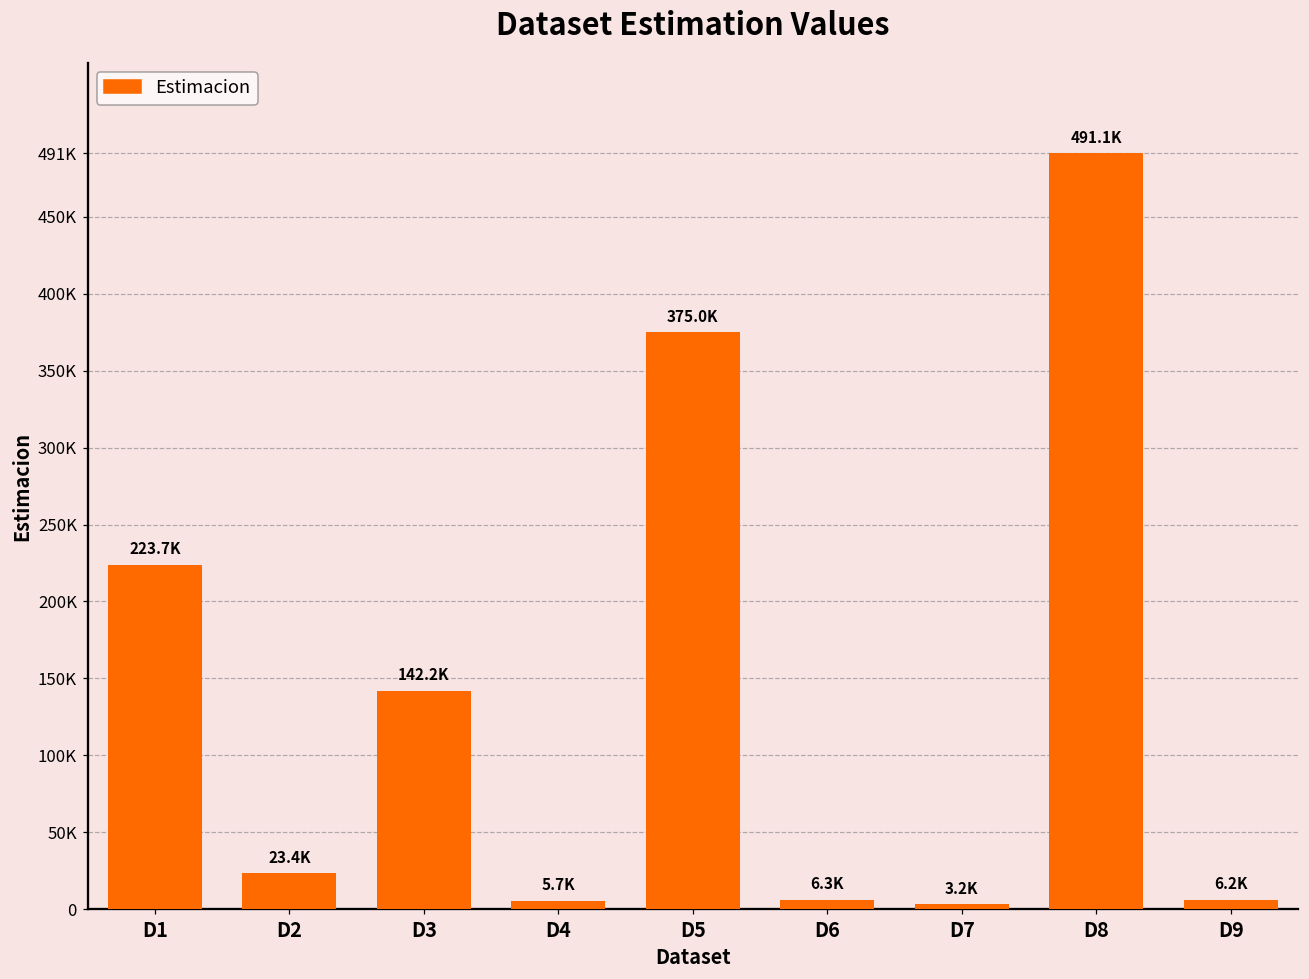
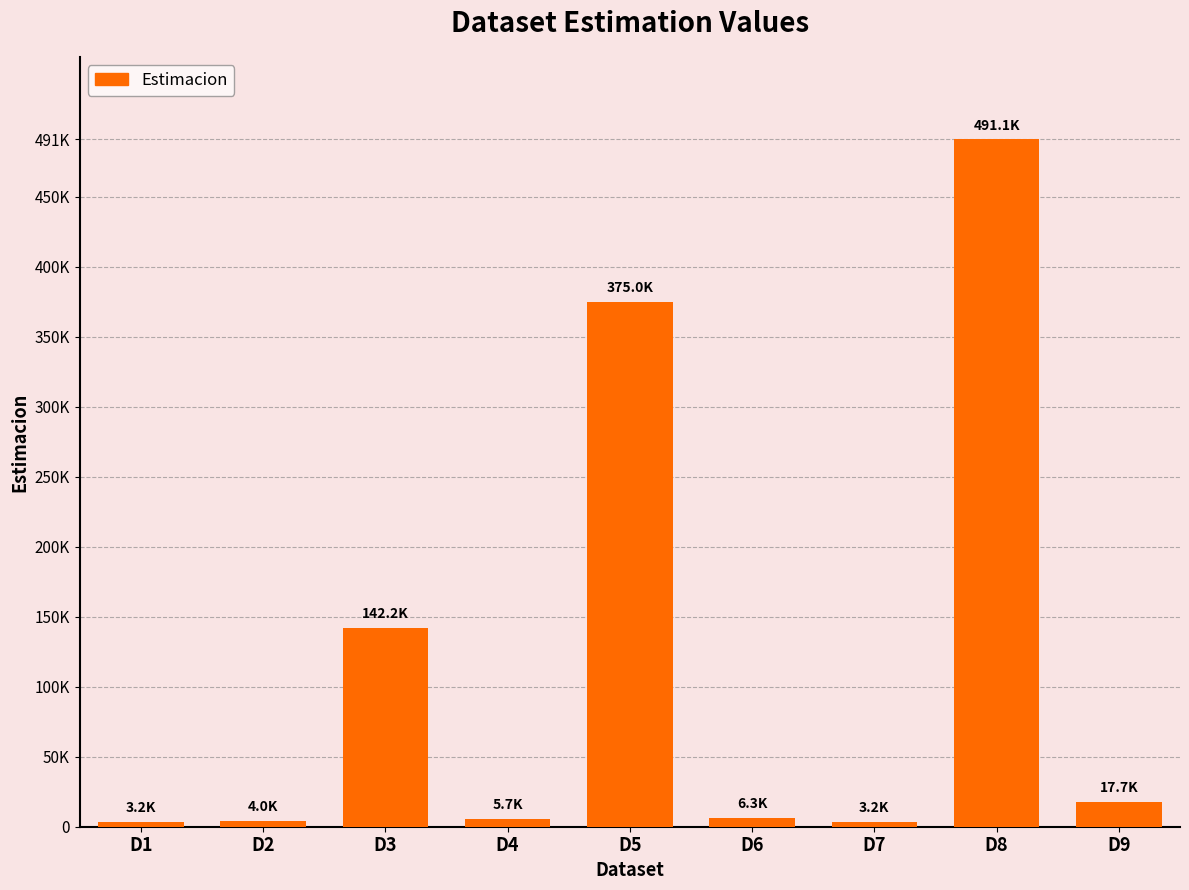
D1: 223.7K -> 3.2K
D2: 23.4K -> 4.0K
D9: 6.2K -> 17.7K
